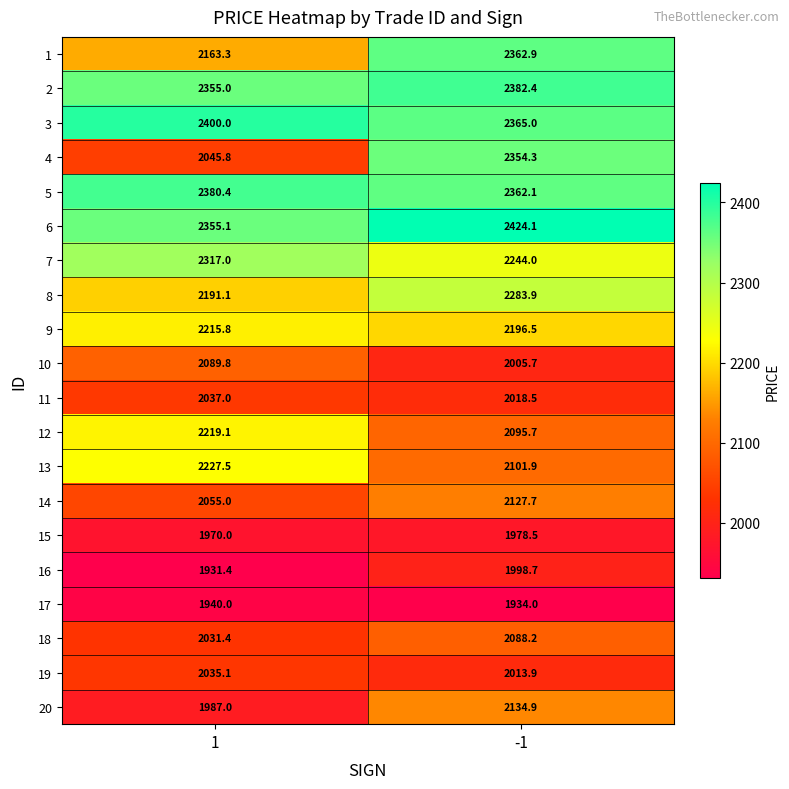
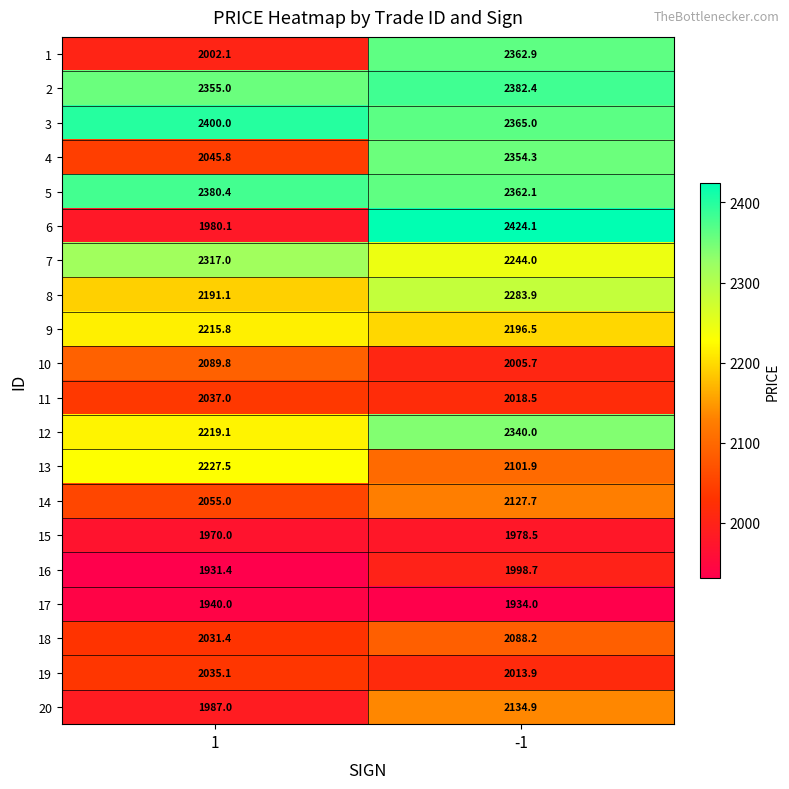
1, 1: 2163.3 -> 2002.1
6, 1: 2355.1 -> 1980.1
12, -1: 2095.7 -> 2340.0
